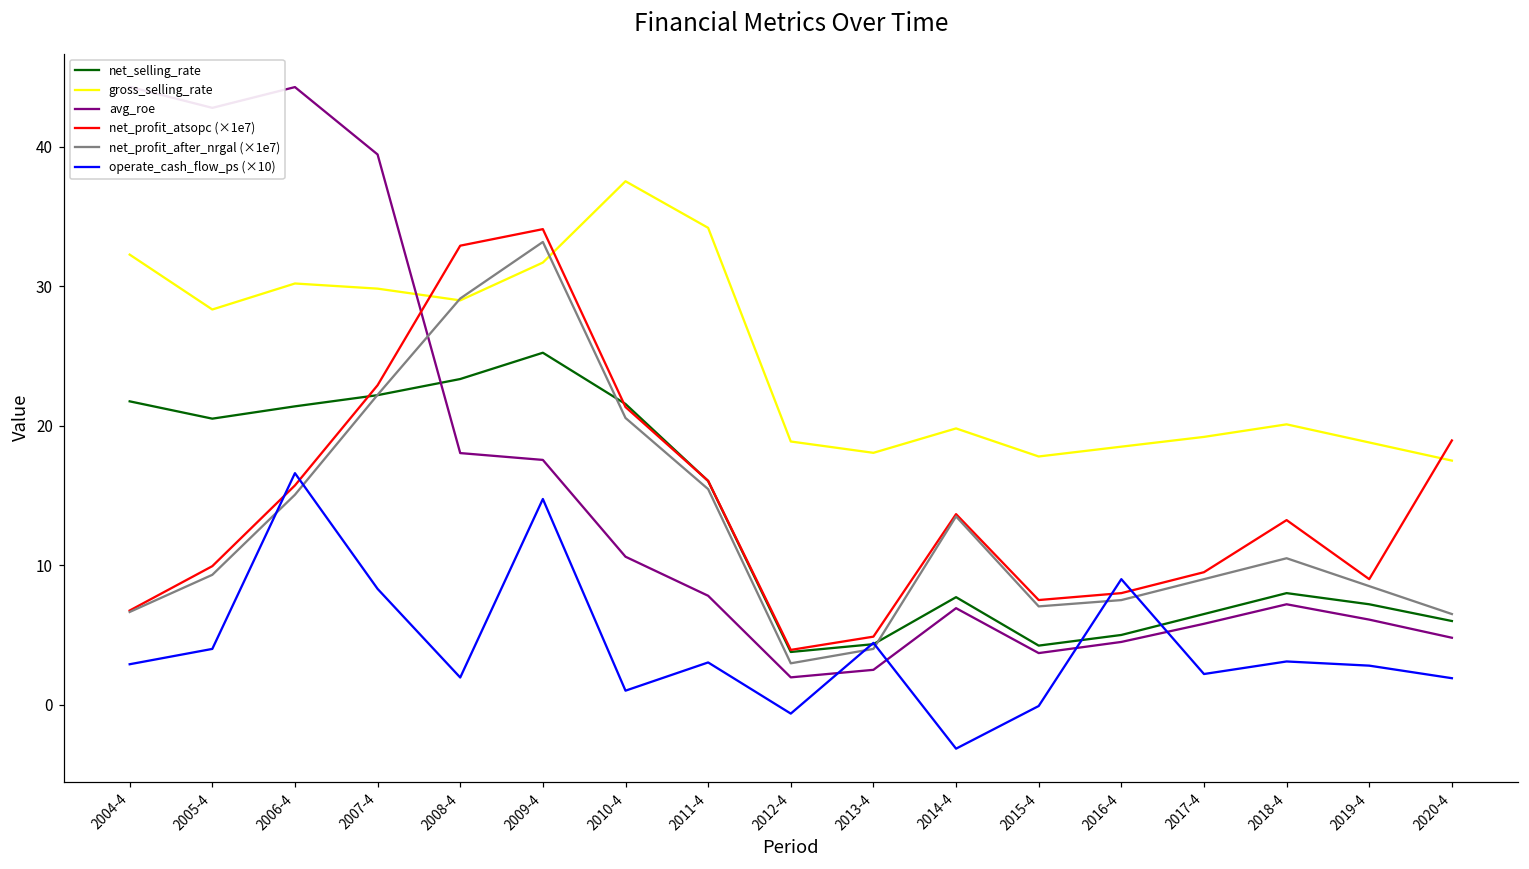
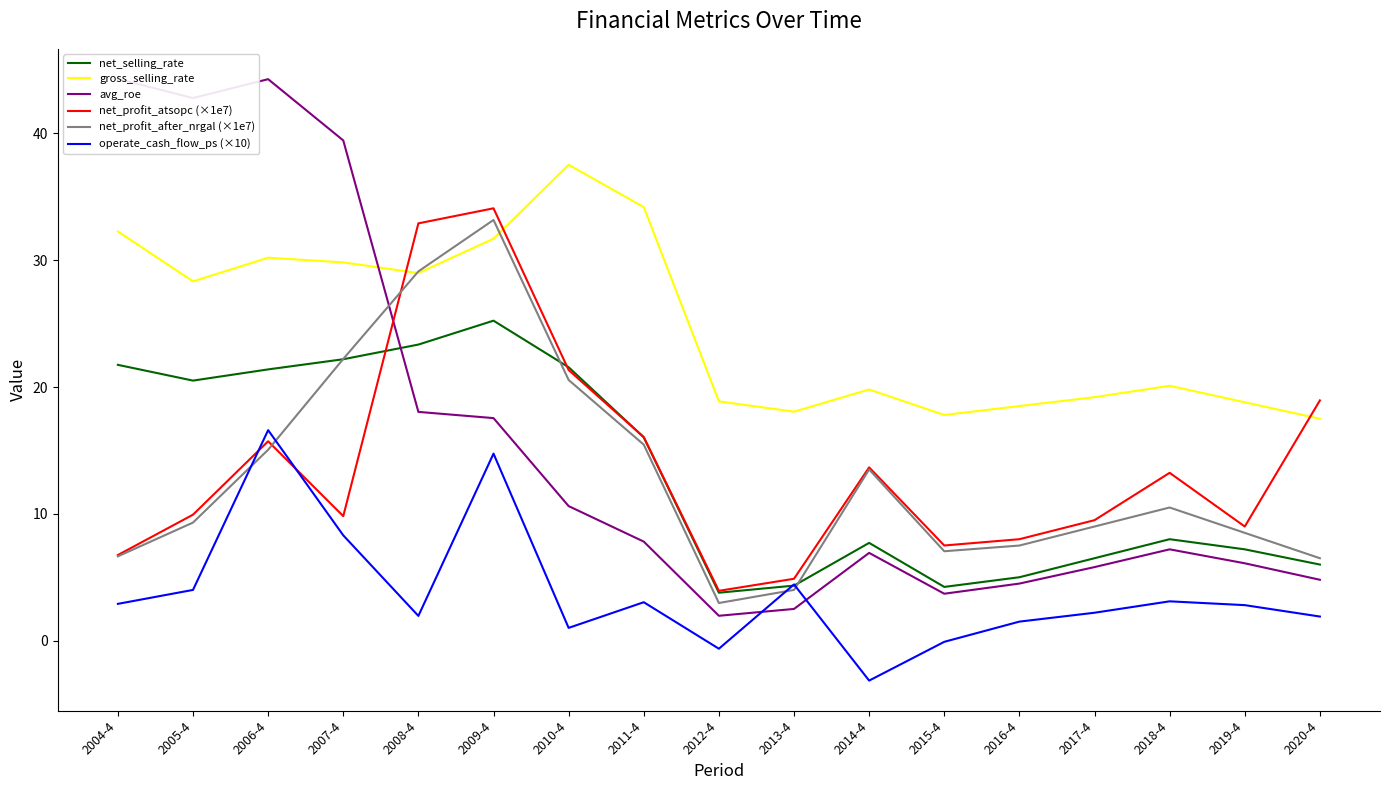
net_profit_atsopc (×1e7), 2007-4: 22.9 -> 9.8
operate_cash_flow_ps (×10), 2016-4: 9.0 -> 1.5
